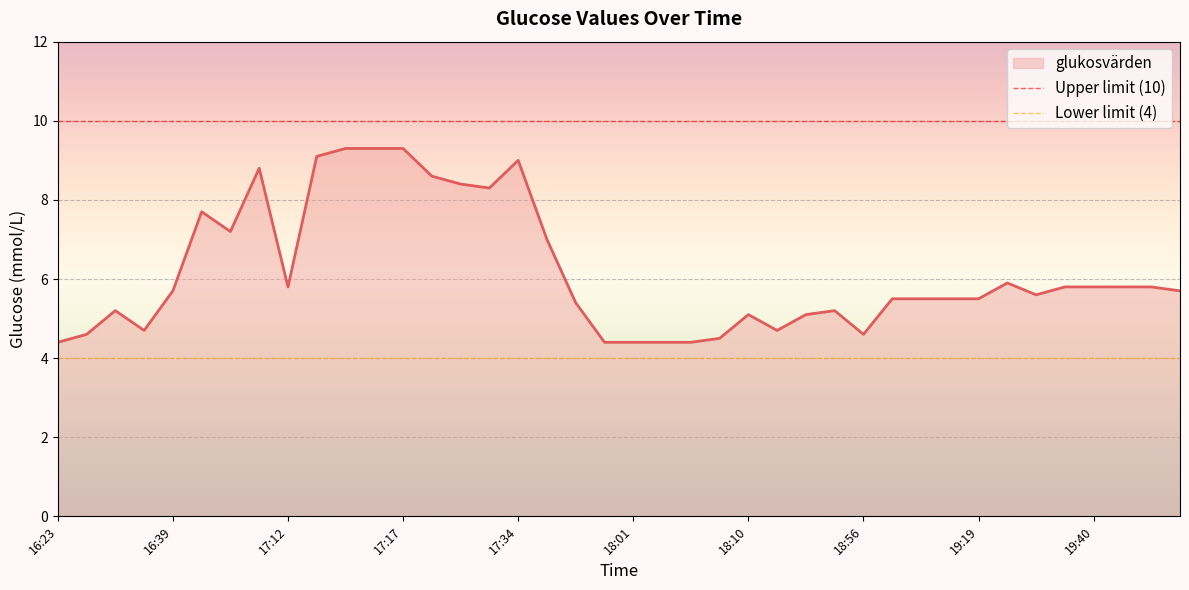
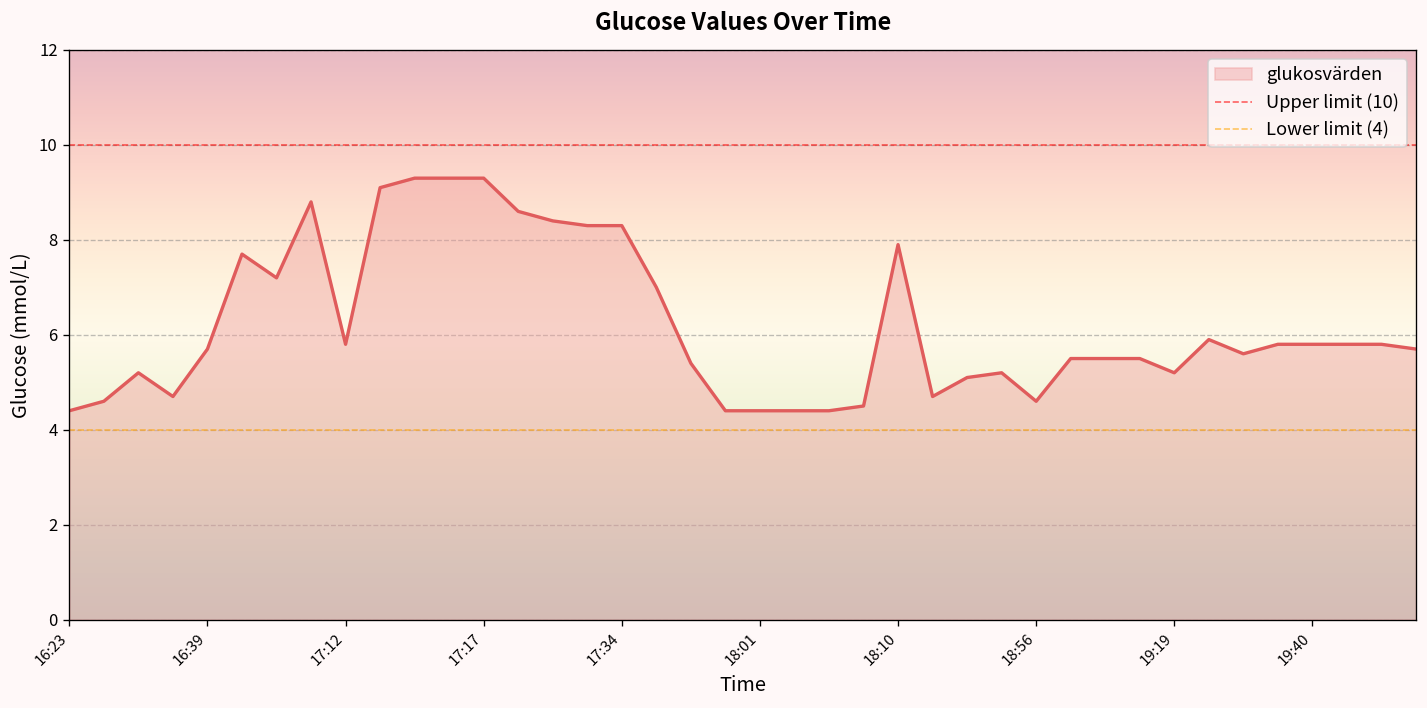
17:34: 9.0 -> 8.3
18:10: 5.1 -> 7.9
19:19: 5.5 -> 5.2
